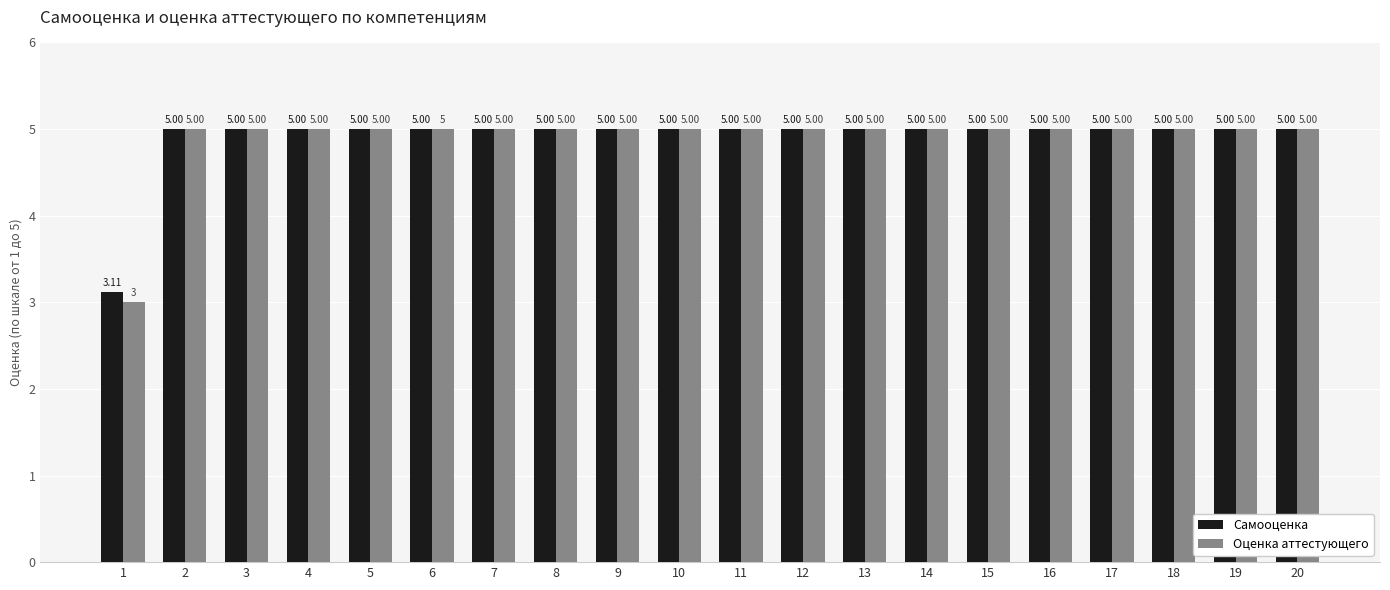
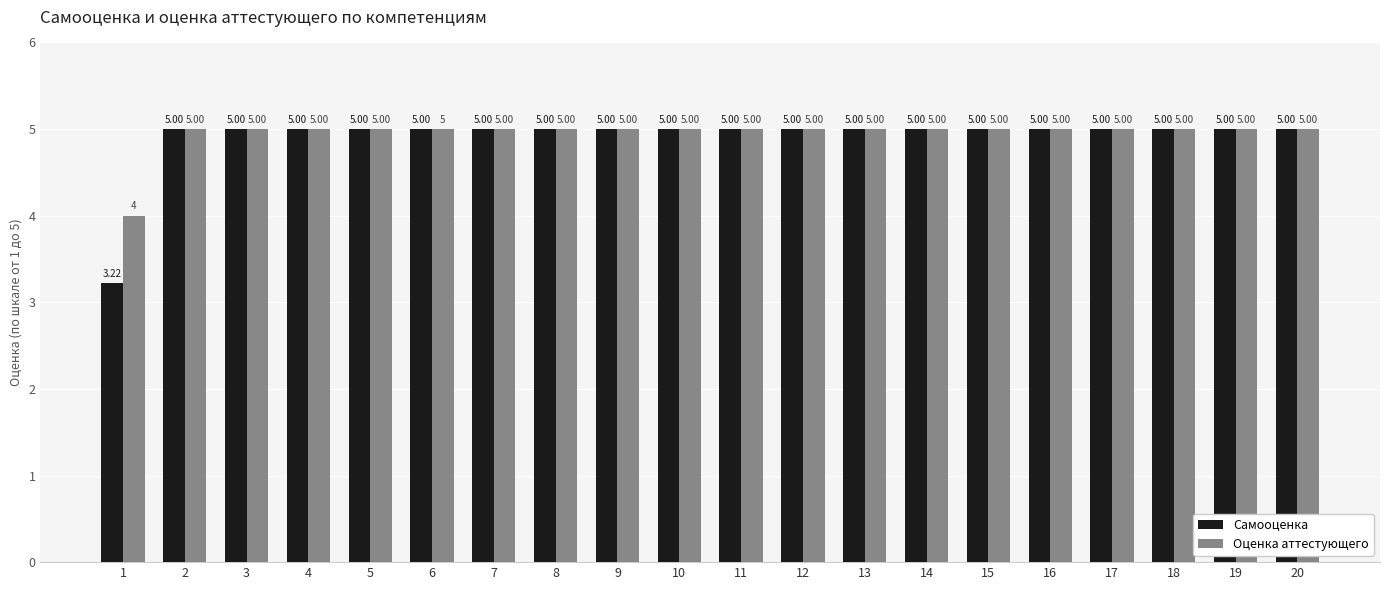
Самооценка, 1: 3.11 -> 3.22
Оценка аттестующего, 1: 3 -> 4
